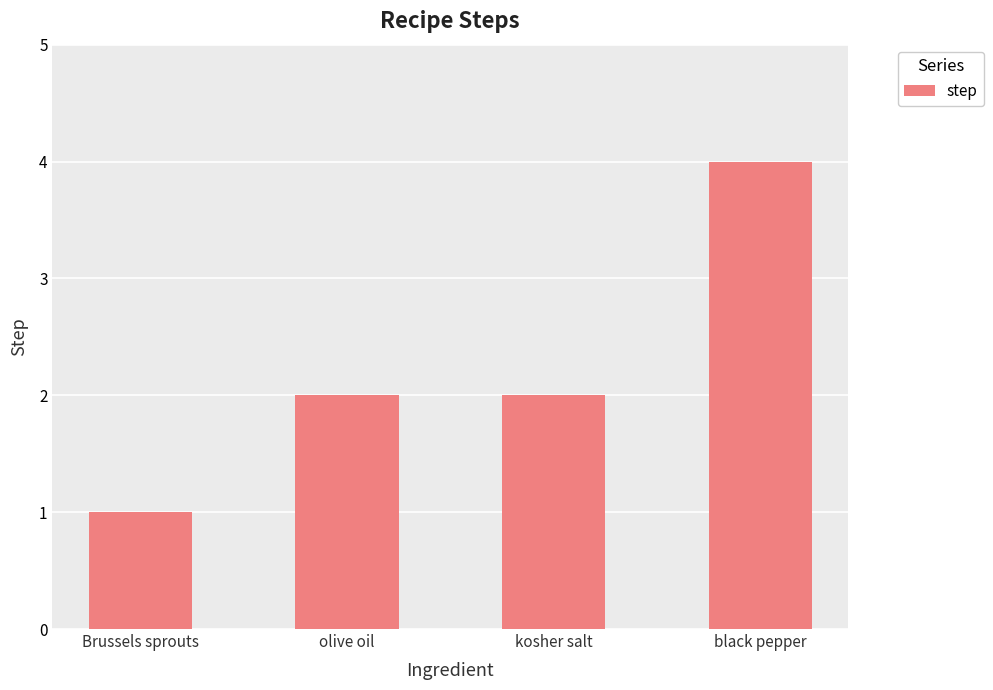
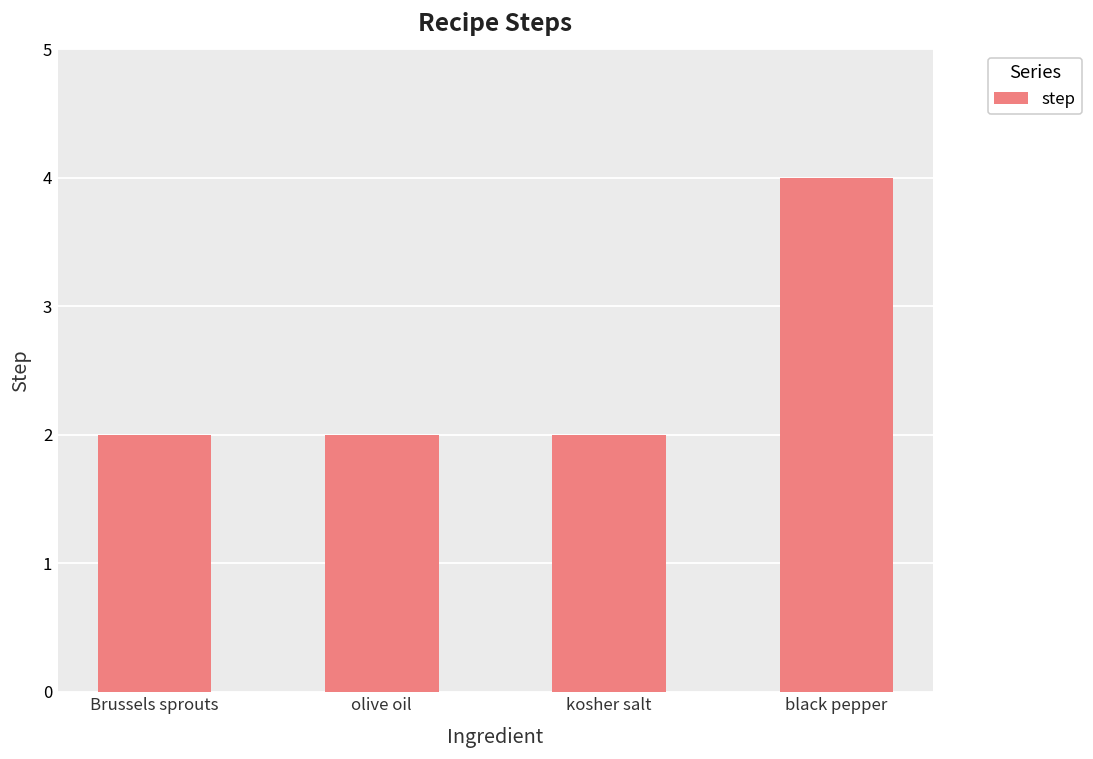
Brussels sprouts: 1 -> 2
